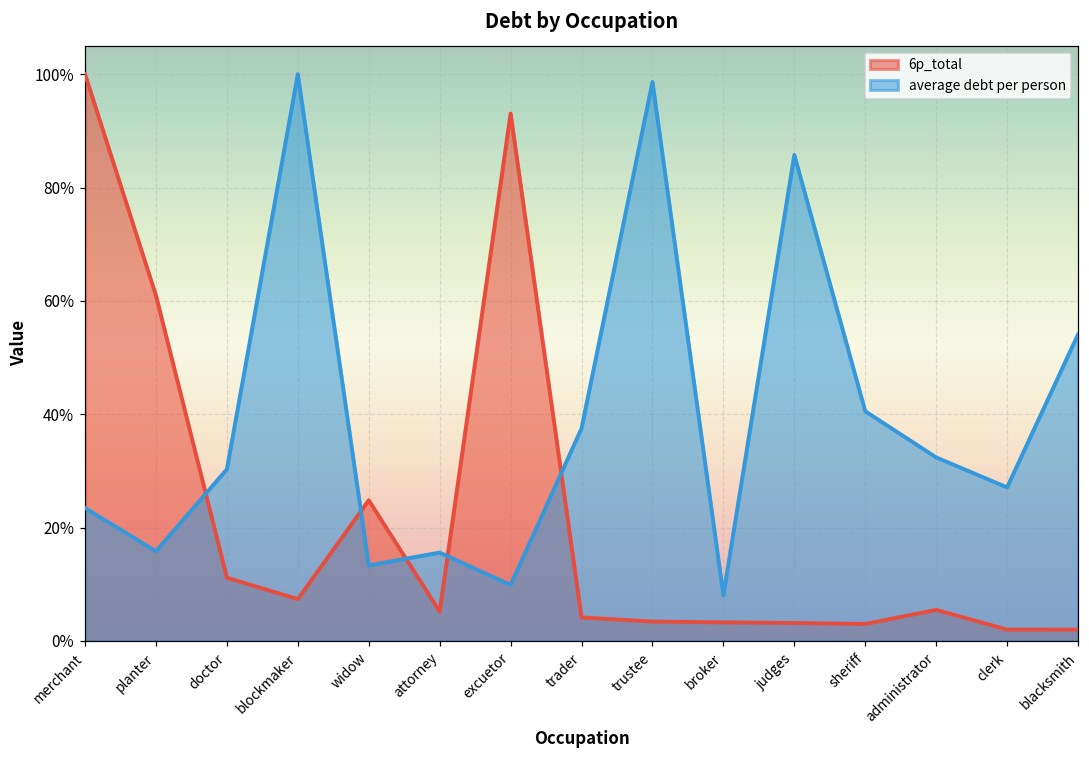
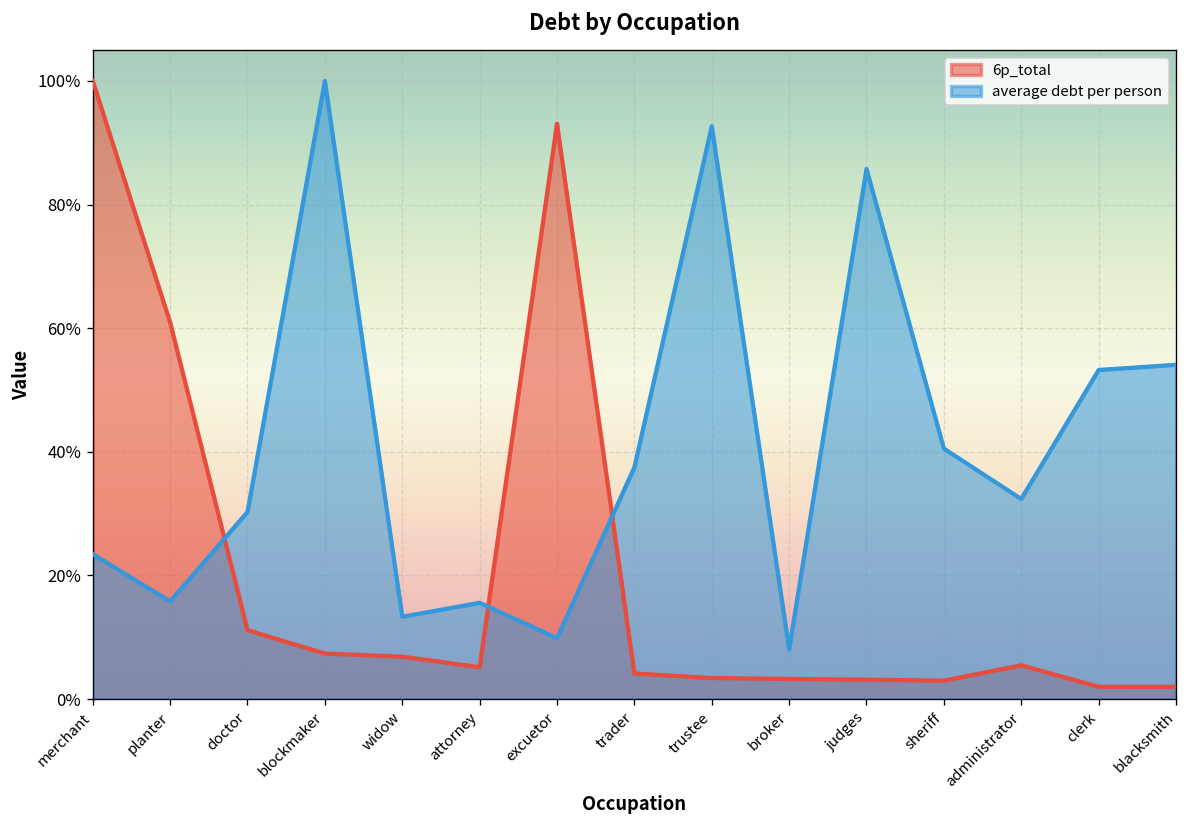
6p_total, widow: 25% -> 7%
average debt per person, trustee: 99% -> 93%
average debt per person, clerk: 27% -> 53%
